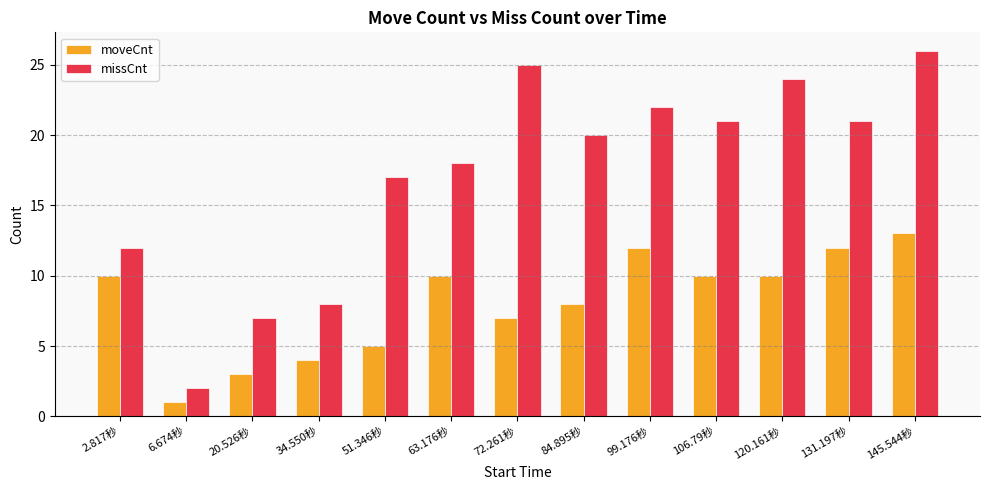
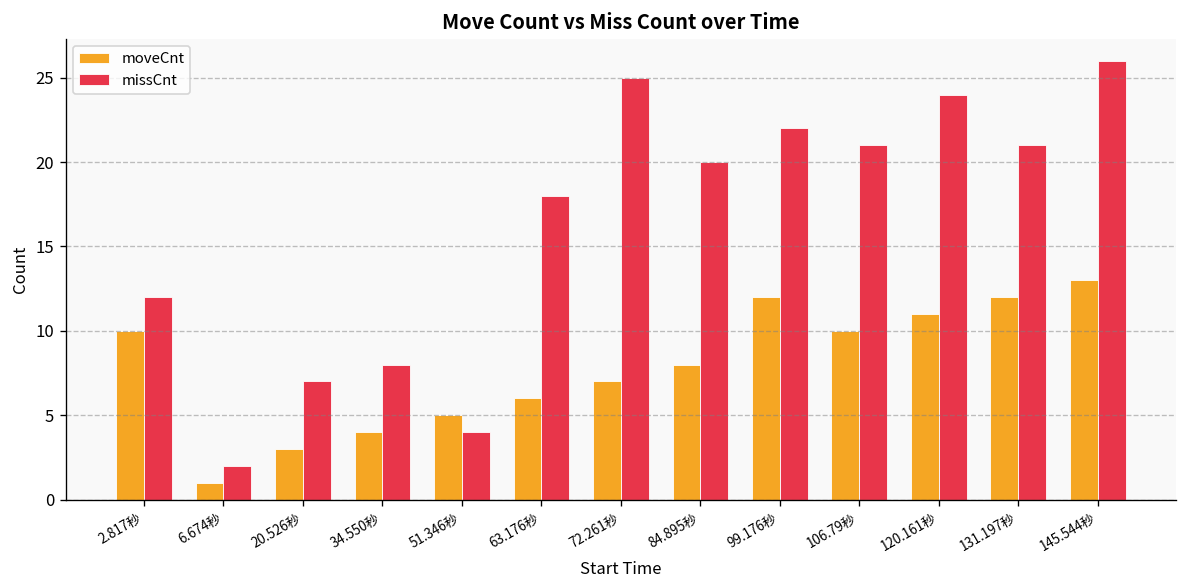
missCnt, 51.346秒: 17 -> 4
moveCnt, 63.176秒: 10 -> 6
moveCnt, 120.161秒: 10 -> 11
